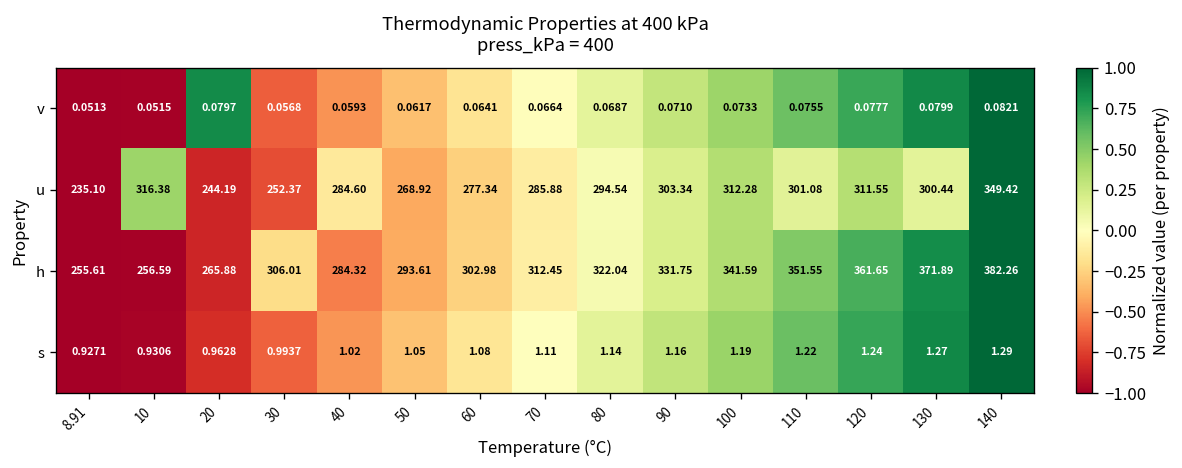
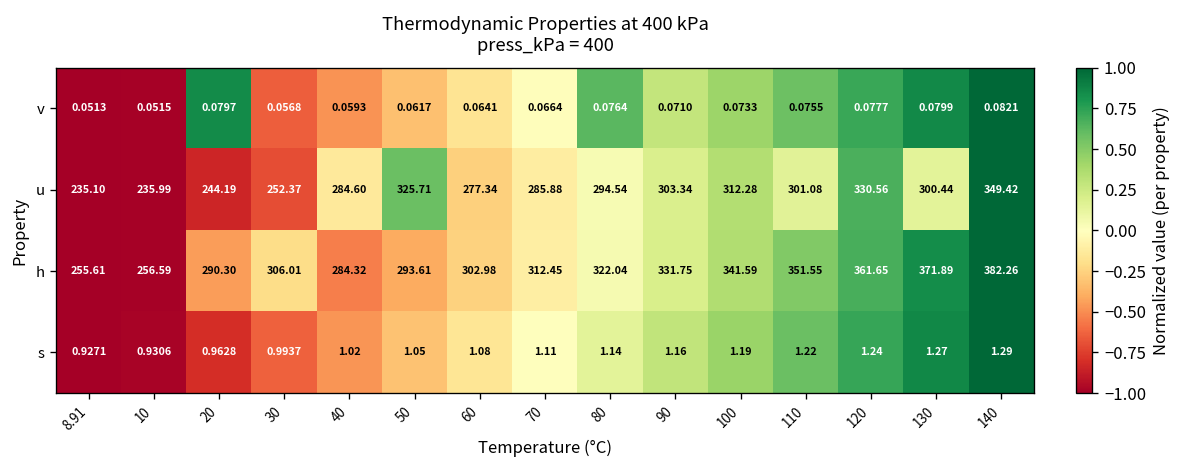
v, 80: 0.0687 -> 0.0764
u, 10: 316.38 -> 235.99
u, 50: 268.92 -> 325.71
u, 120: 311.55 -> 330.56
h, 20: 265.88 -> 290.30
